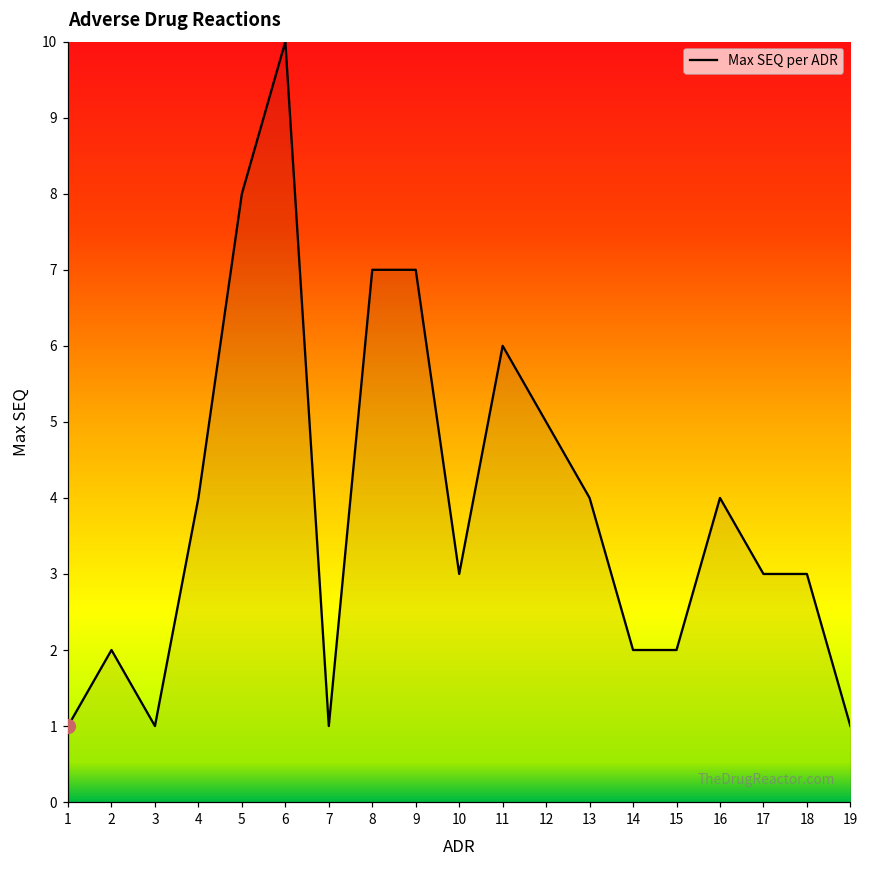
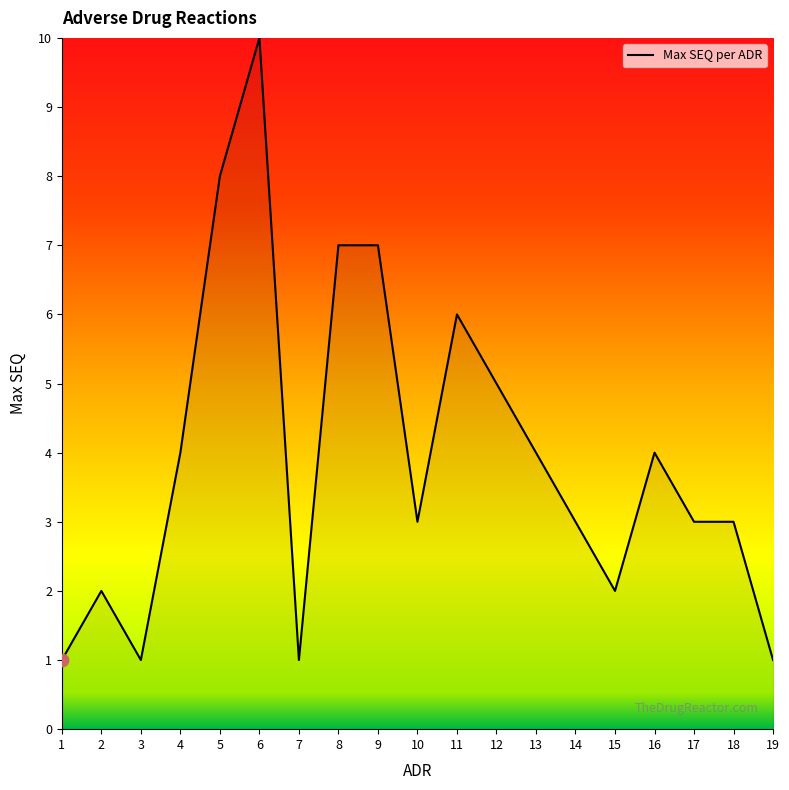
Max SEQ per ADR, 14: 2 -> 3
